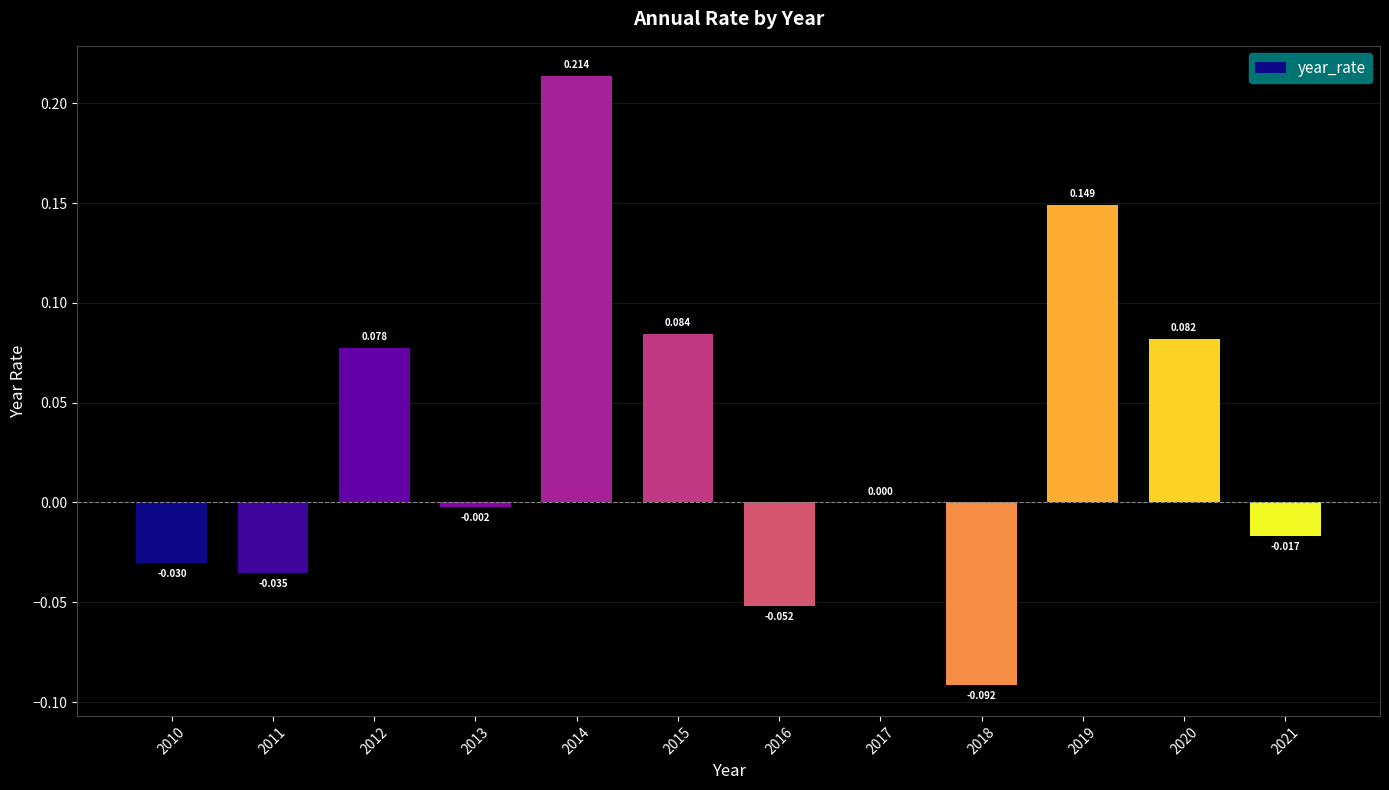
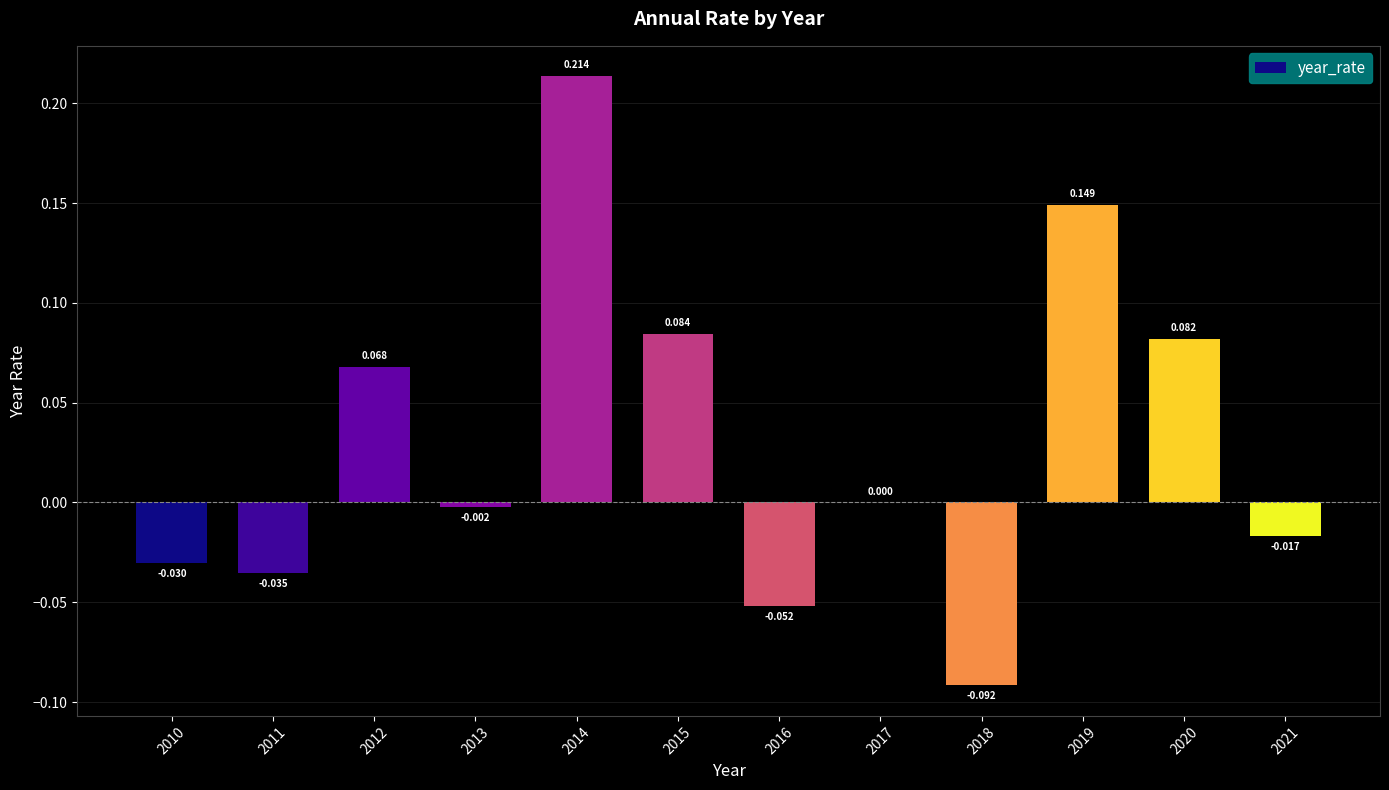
2012: 0.078 -> 0.068
